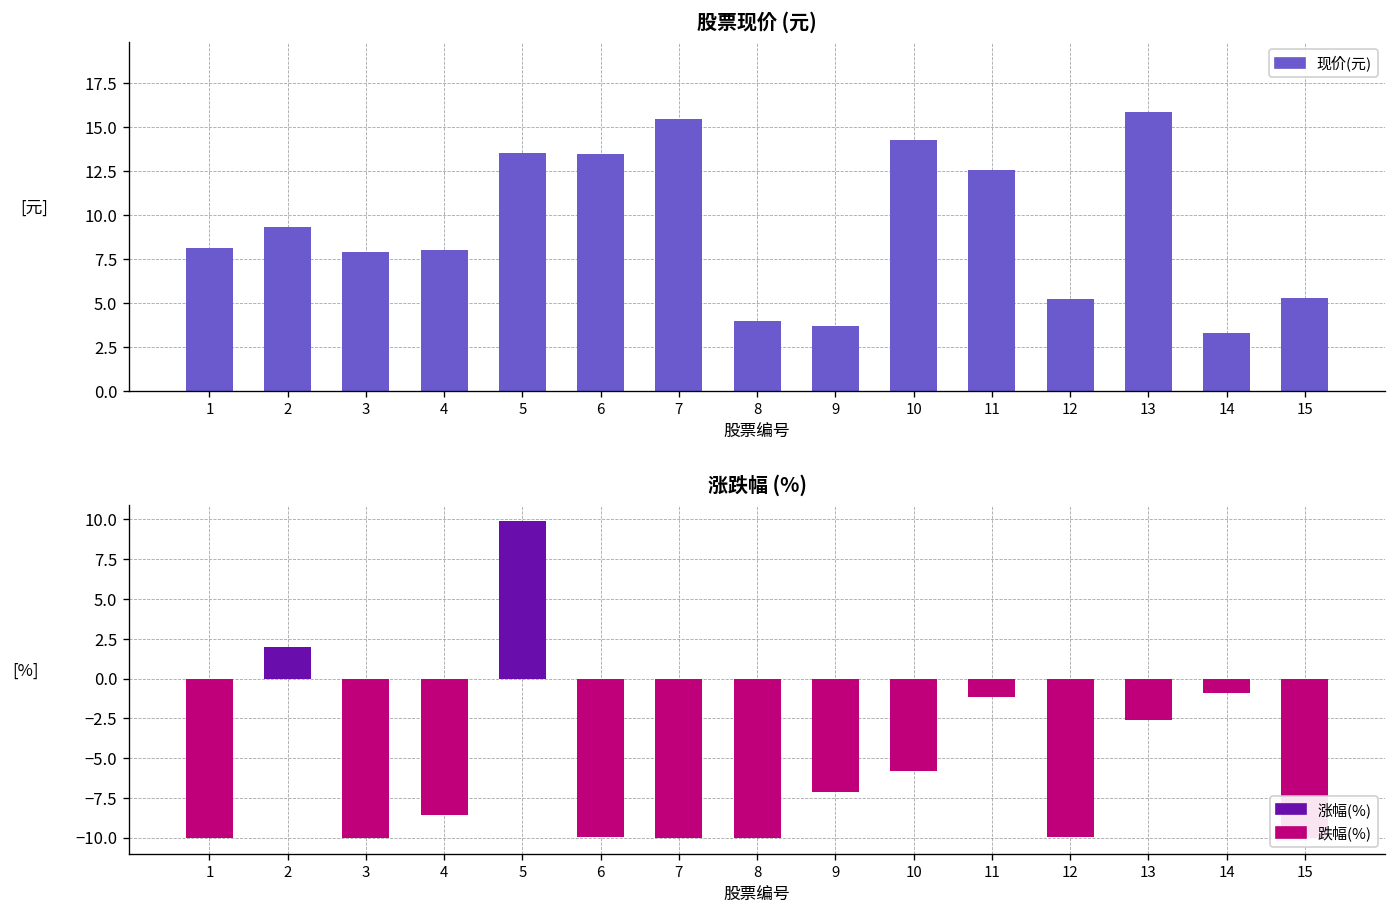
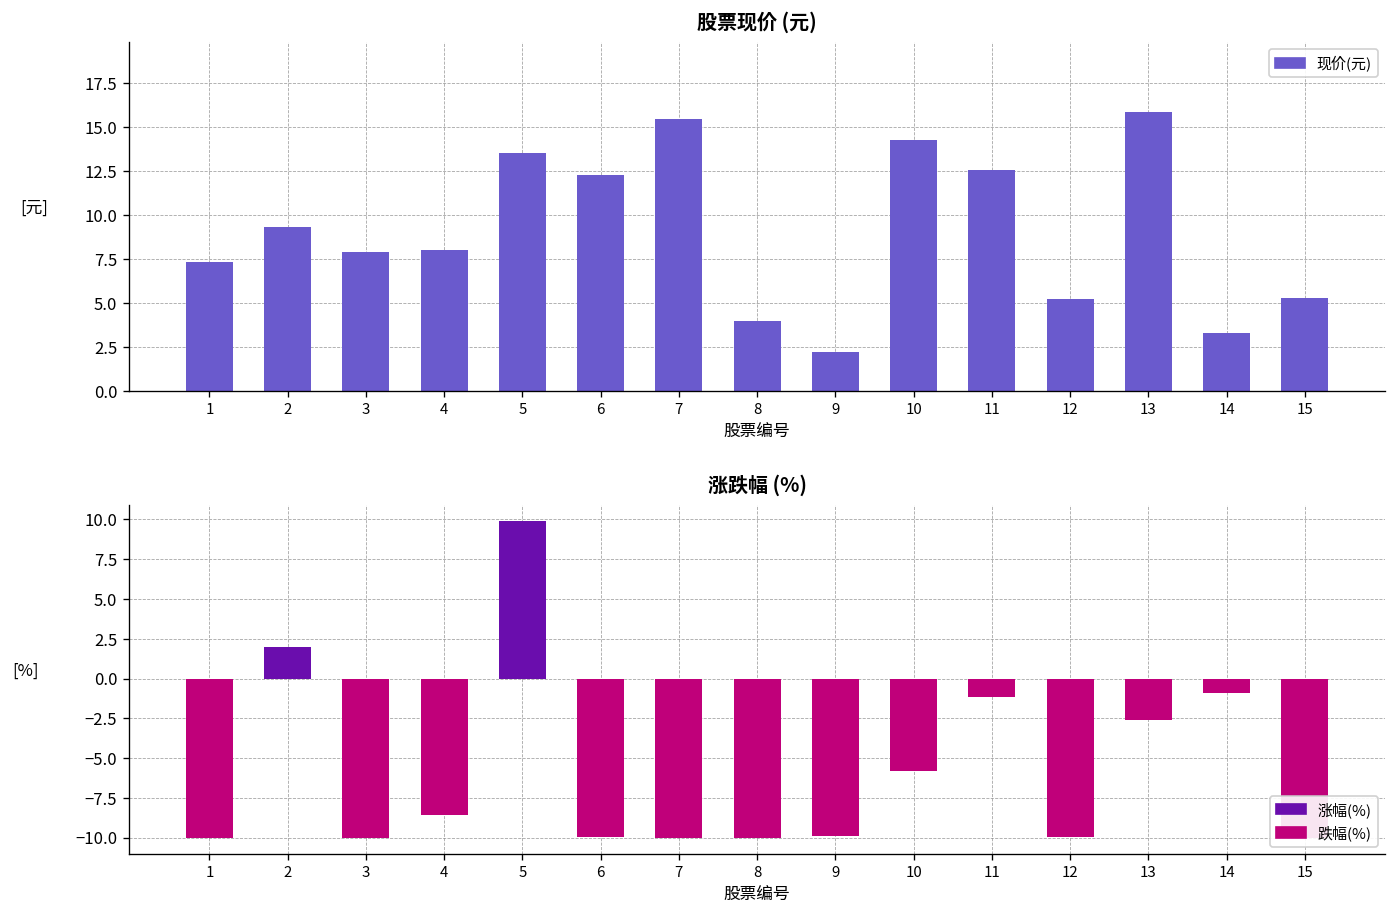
股票现价 (元), 1: 8.1 -> 7.3
股票现价 (元), 6: 13.5 -> 12.3
股票现价 (元), 9: 3.7 -> 2.2
涨跌幅 (%), 跌幅(%), 9: -7.2 -> -9.9
